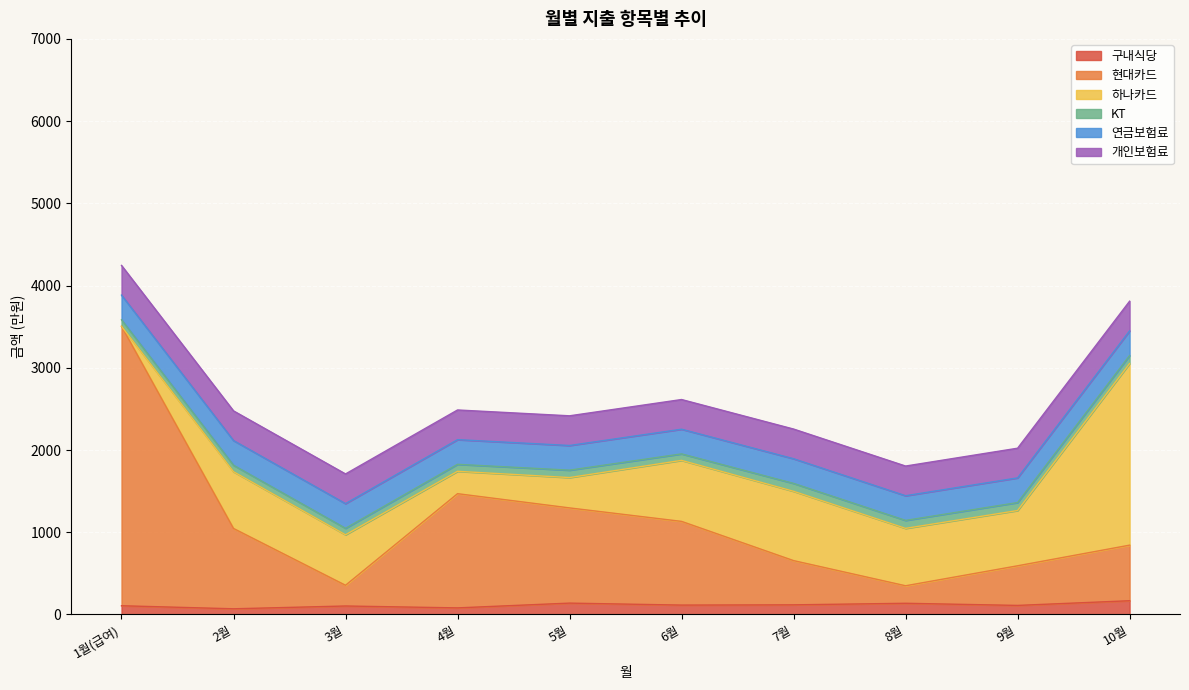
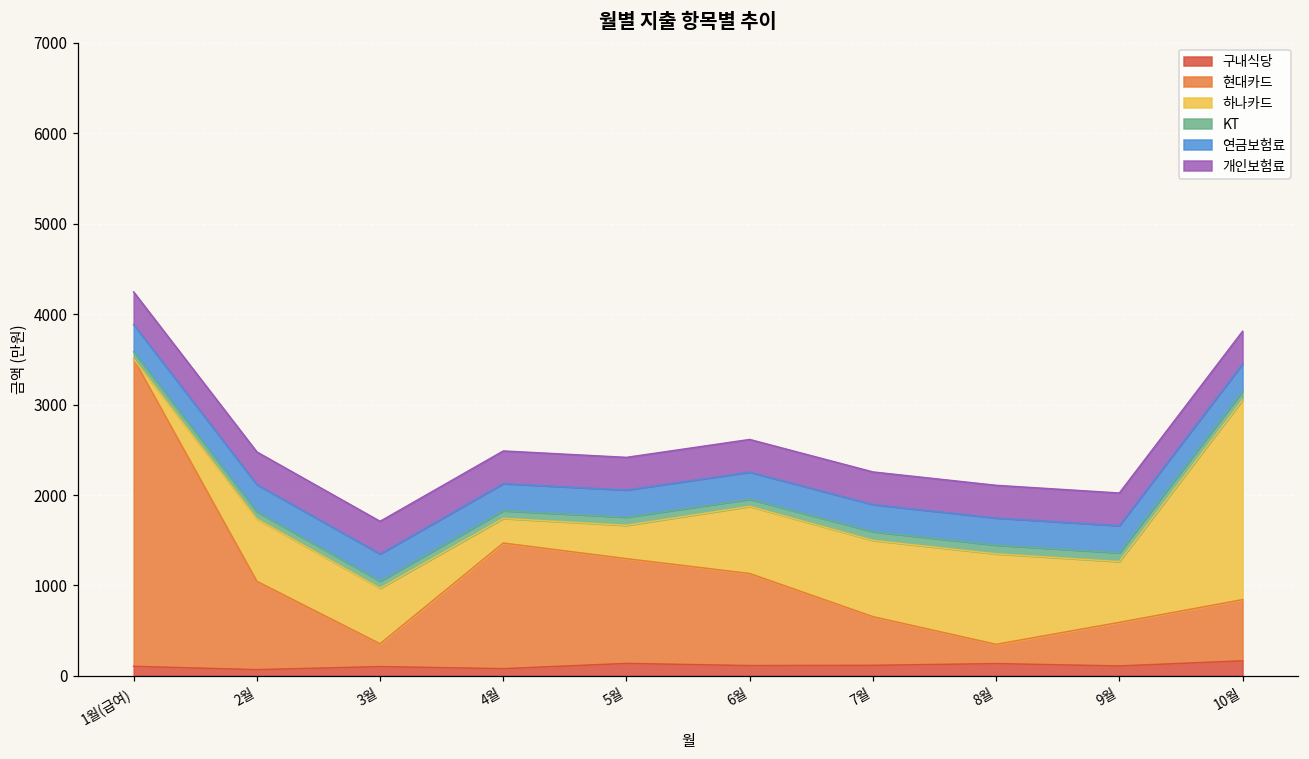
하나카드, 8월: 700 -> 1000
